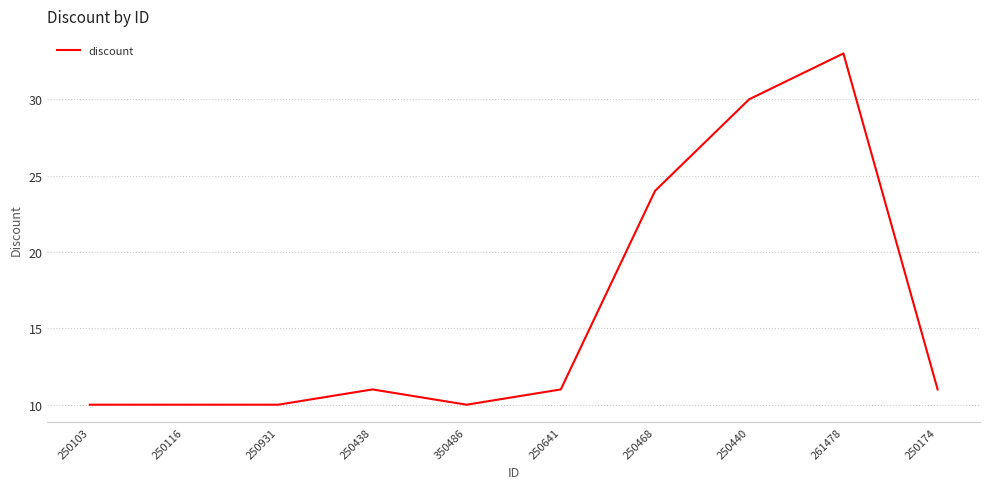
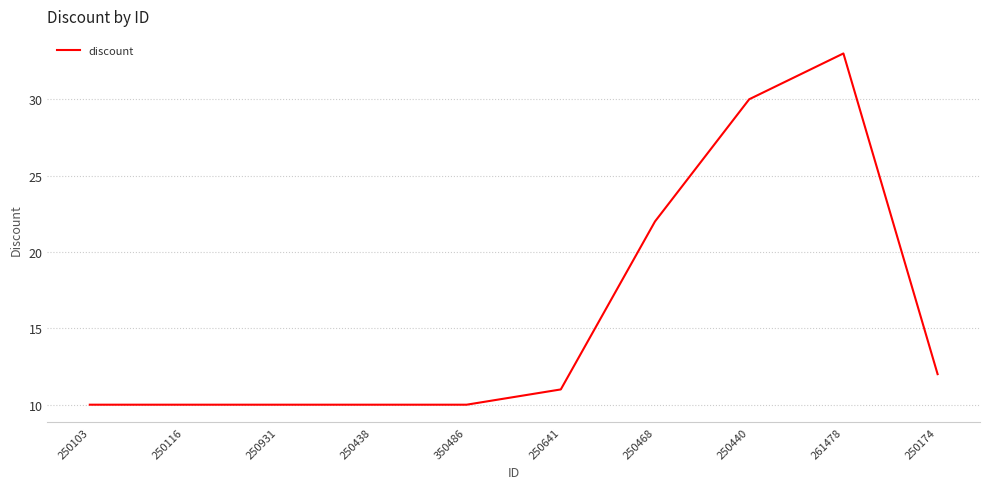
250438: 11 -> 10
250468: 24 -> 22
250174: 11 -> 12
